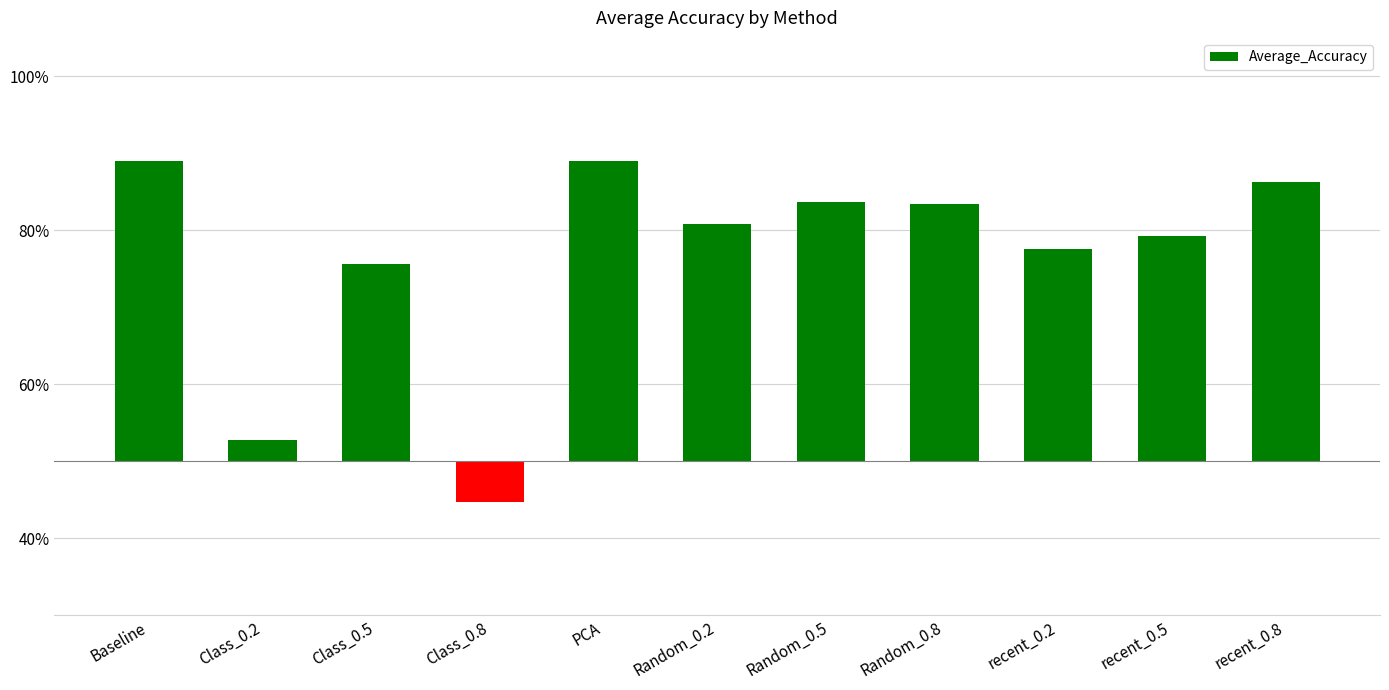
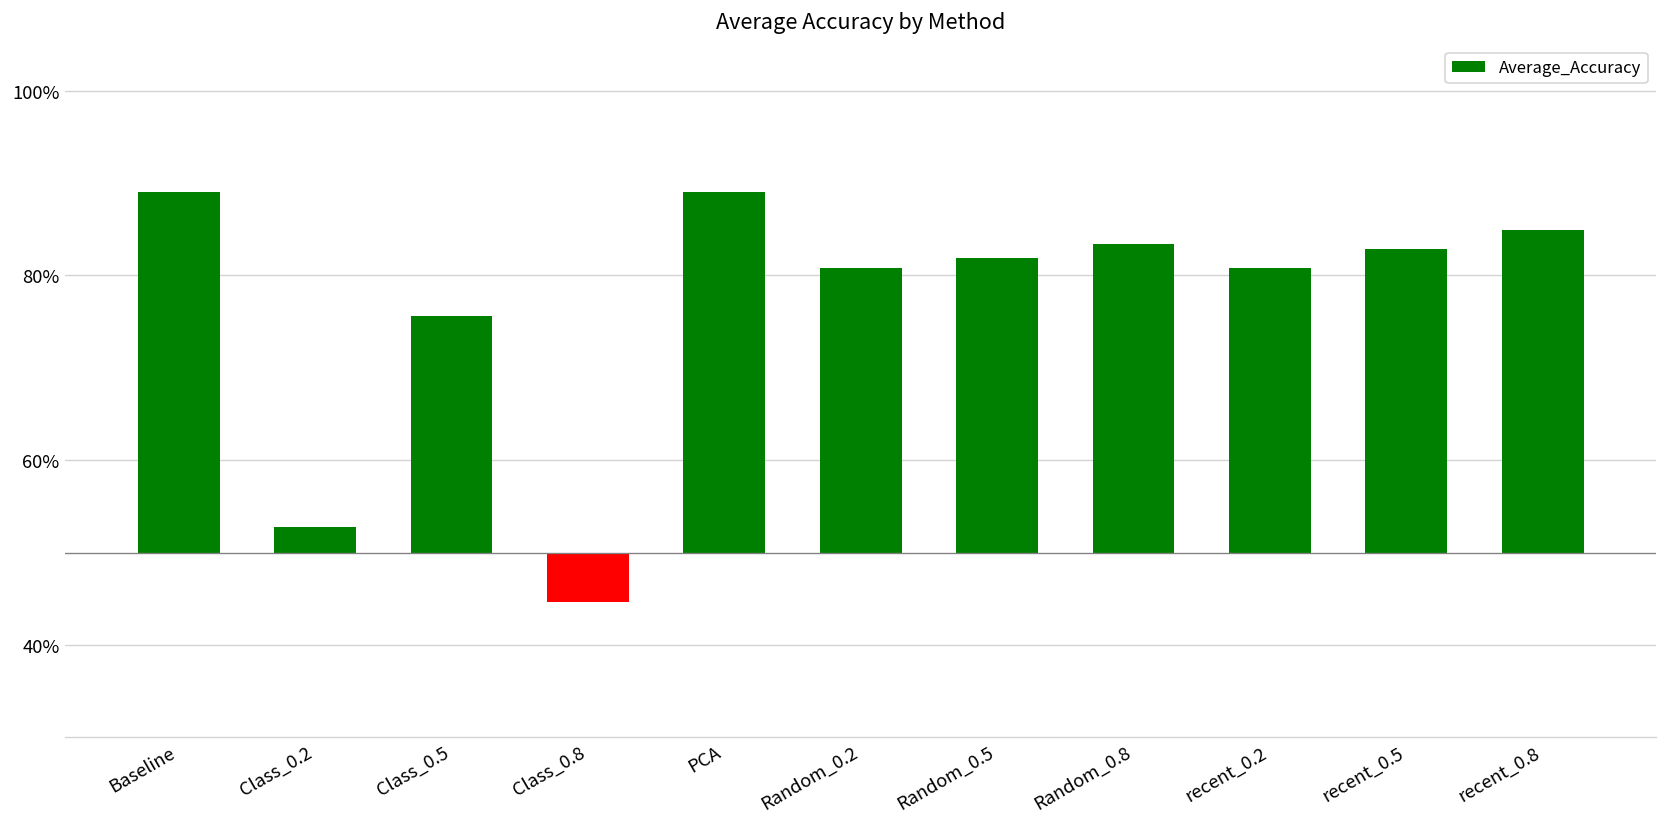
Random_0.5: 84% -> 82%
recent_0.2: 78% -> 81%
recent_0.5: 79% -> 83%
recent_0.8: 86% -> 85%
